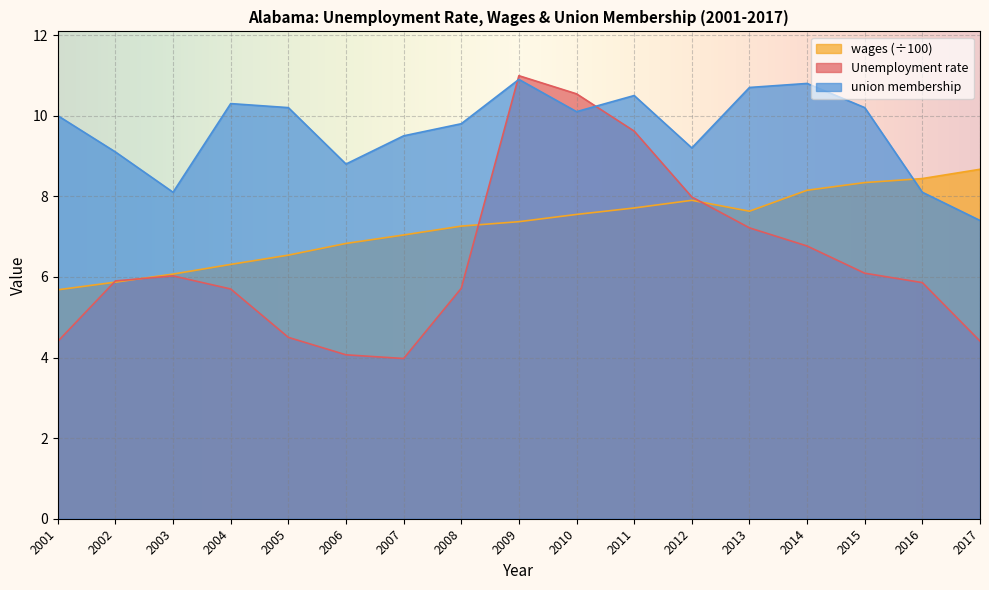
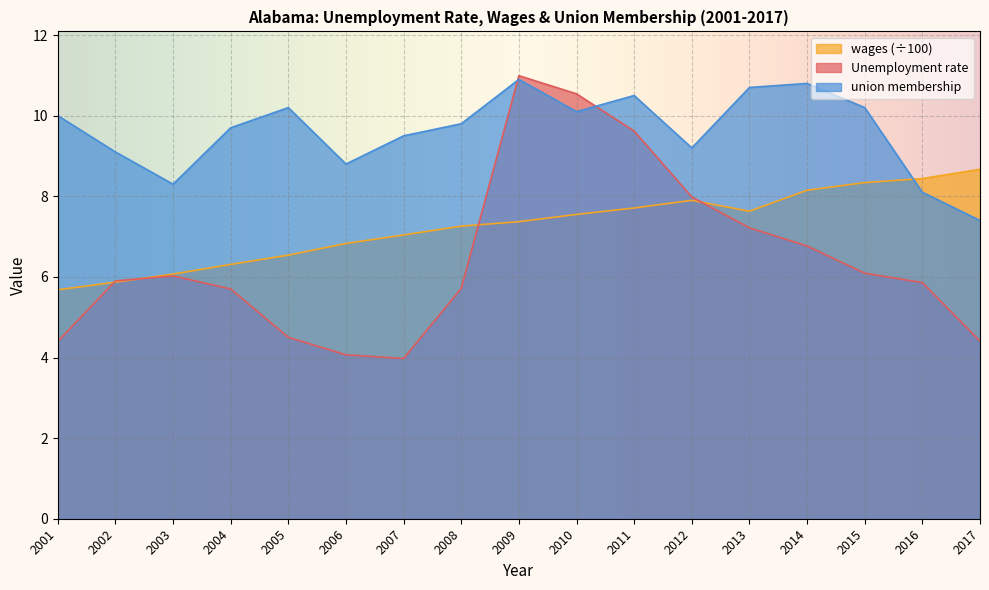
union membership, 2003: 8.1 -> 8.3
union membership, 2004: 10.3 -> 9.7
